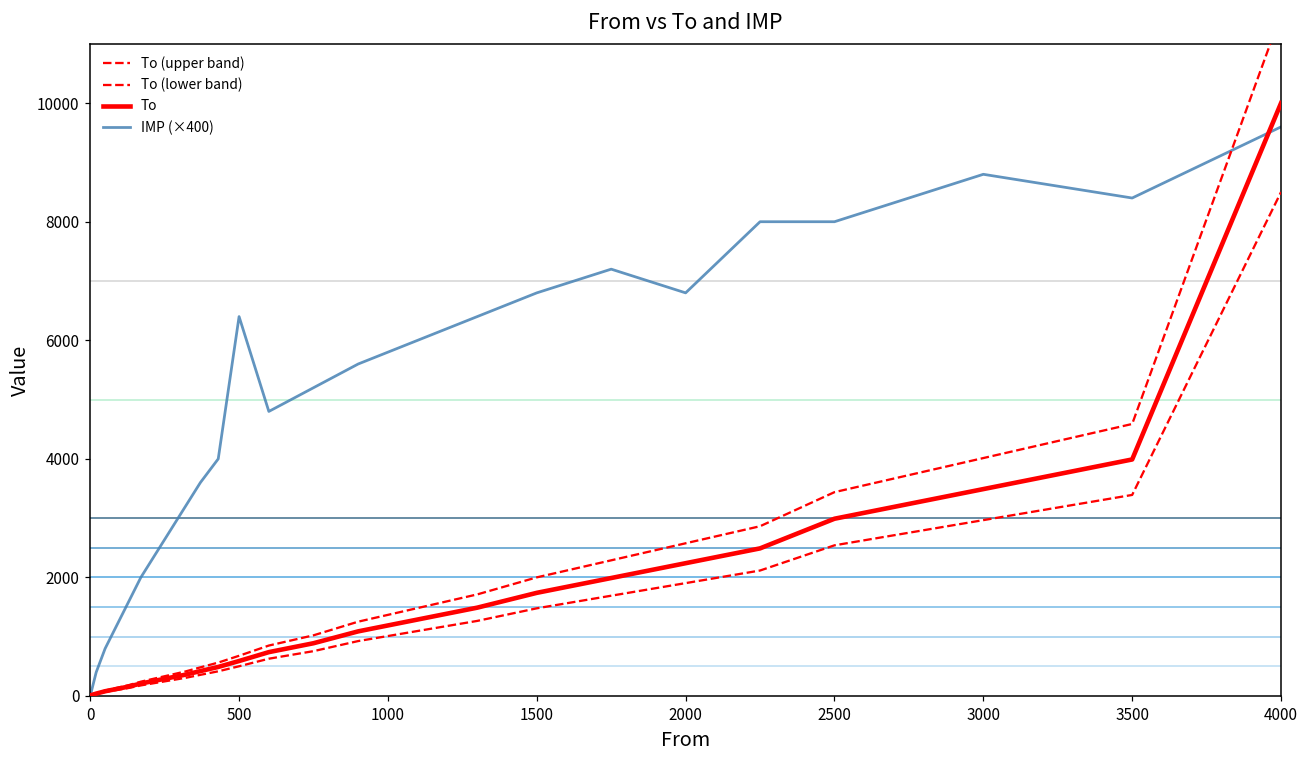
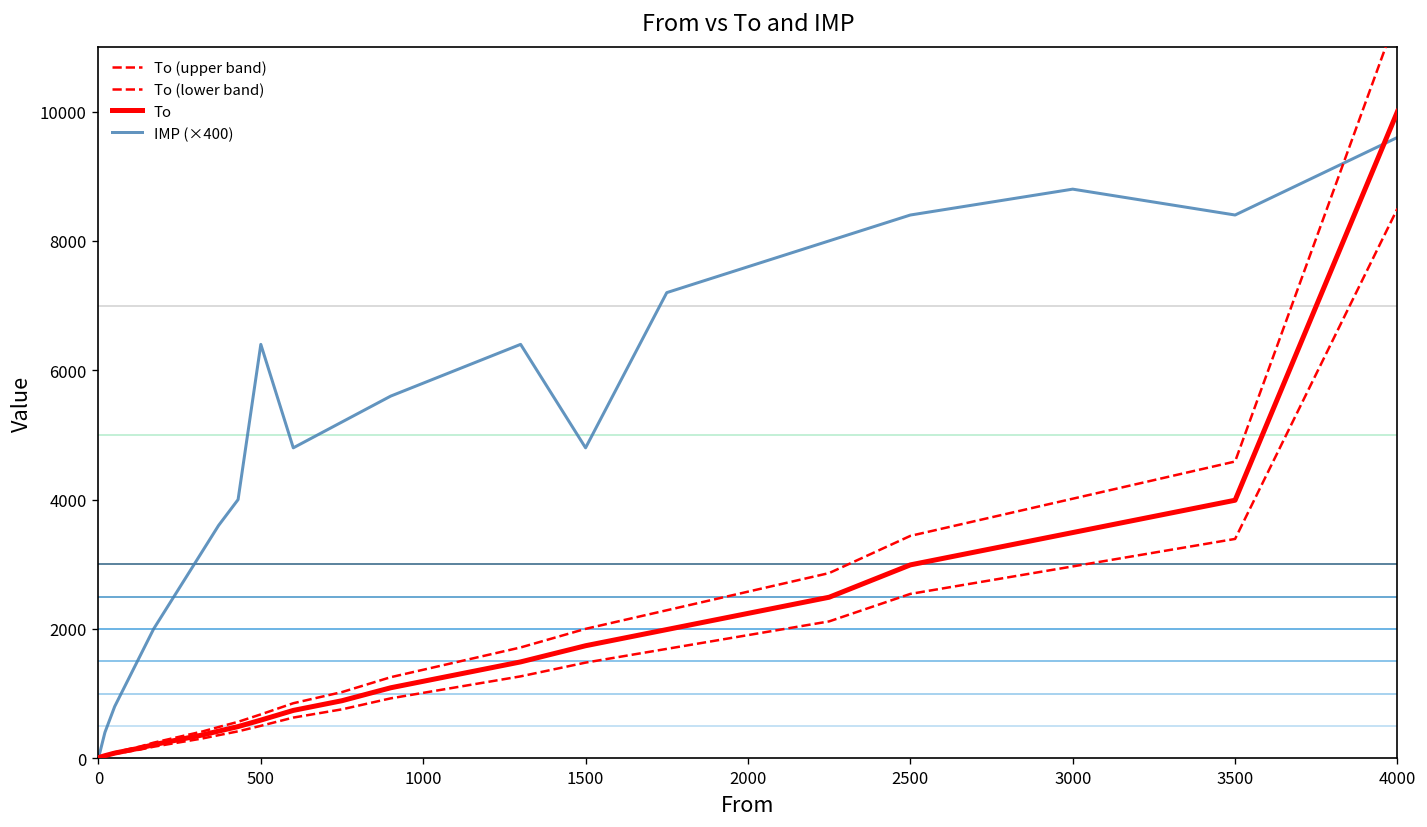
IMP (×400), 1500: 6800 -> 4800
IMP (×400), 2000: 6800 -> 7600
IMP (×400), 2500: 8000 -> 8400
